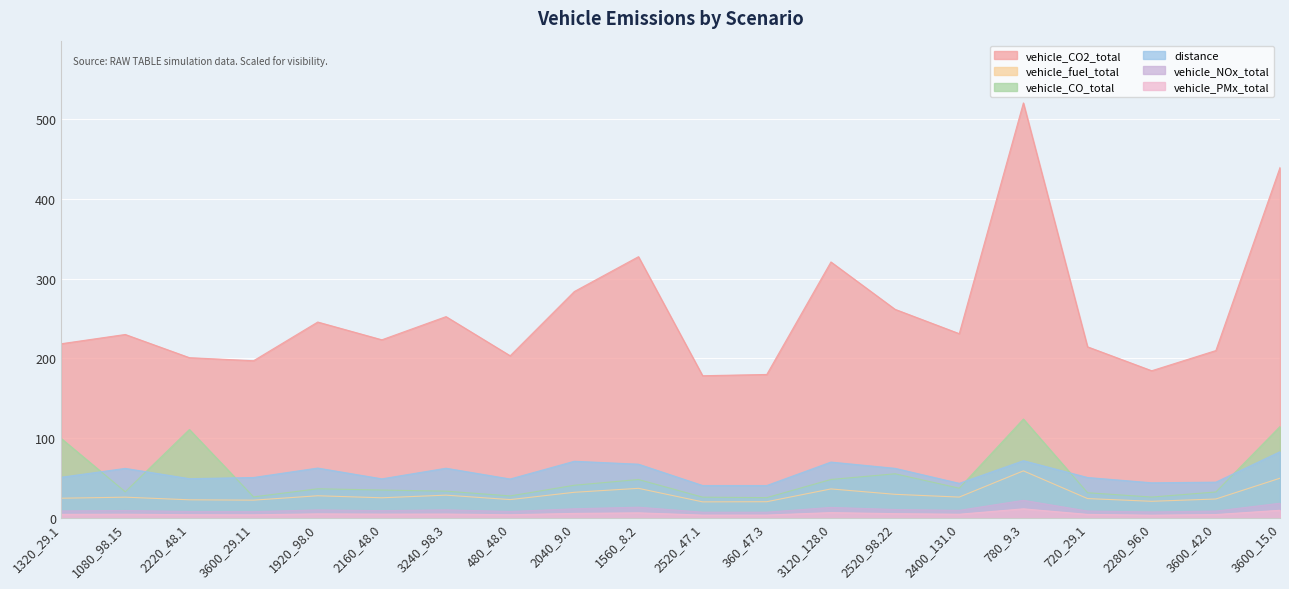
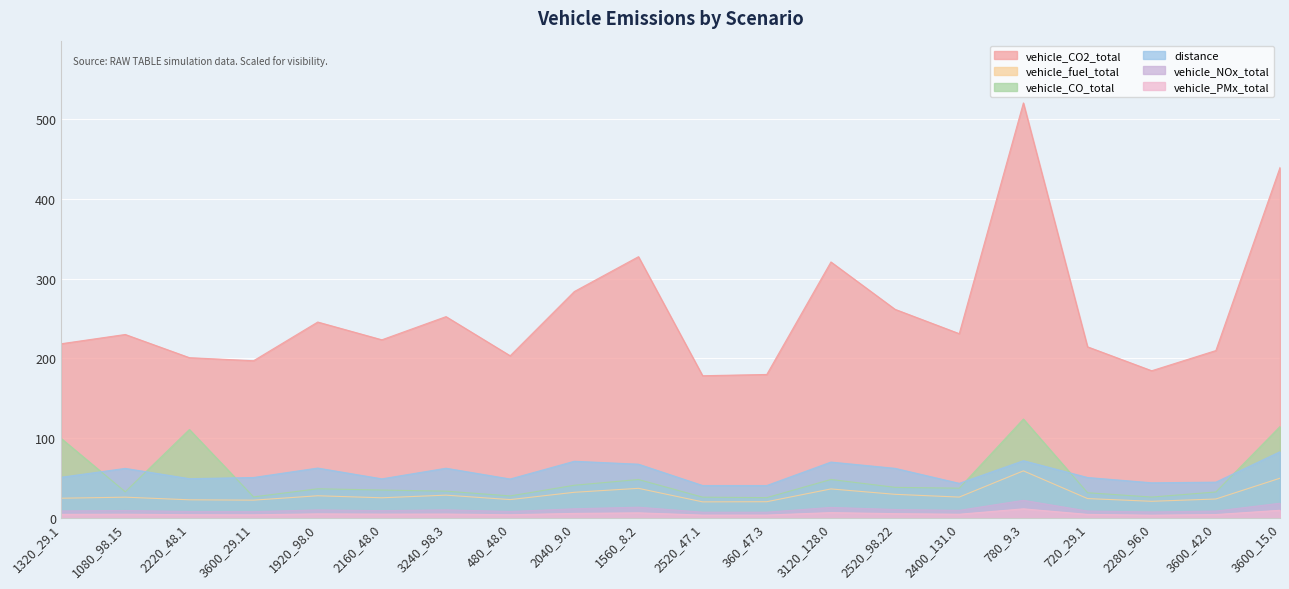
vehicle_CO_total, 2520_98.22: 60 -> 40
